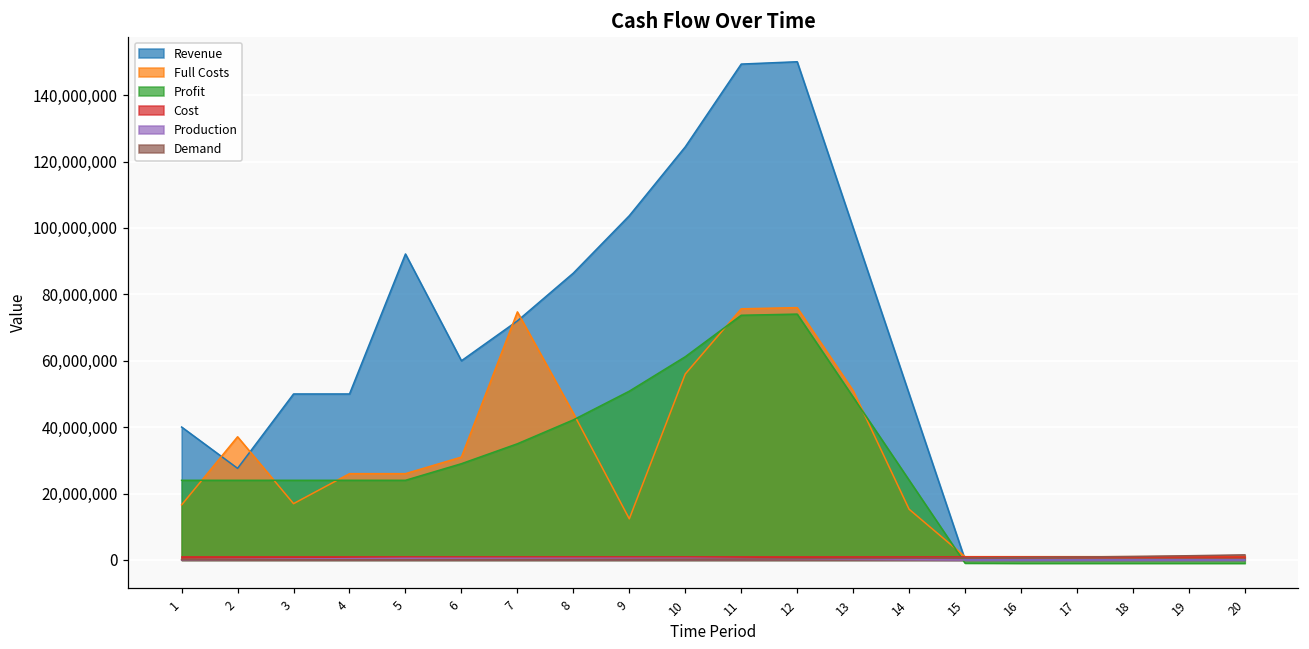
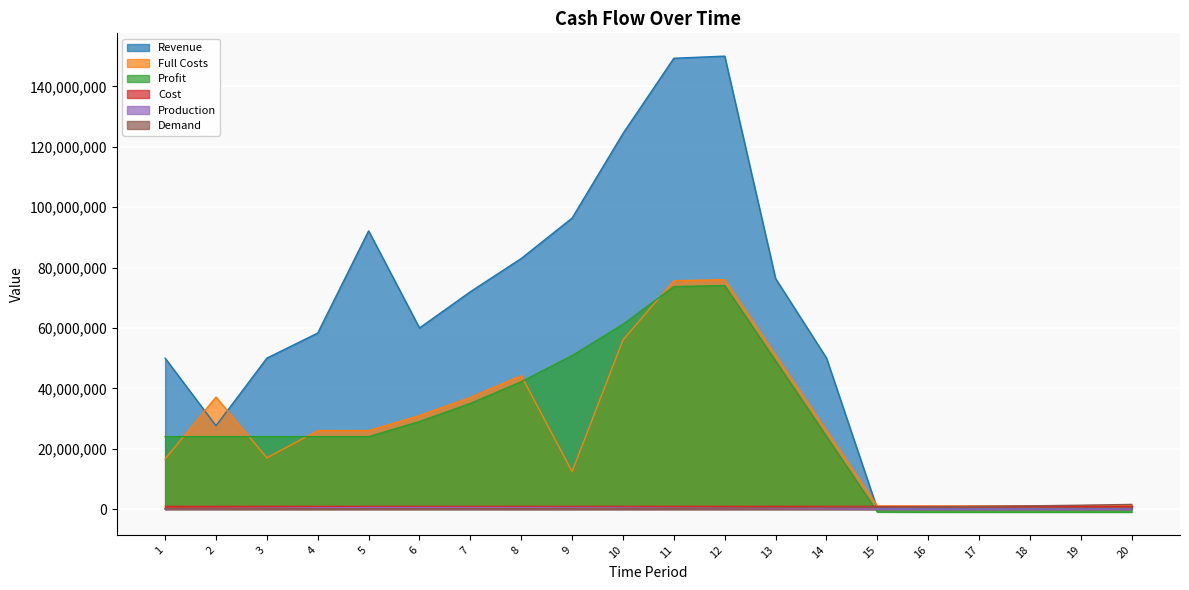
Revenue, 1: 40,000,000 -> 50,000,000
Revenue, 4: 50,000,000 -> 58,000,000
Full Costs, 7: 75,000,000 -> 37,000,000
Revenue, 8: 86,000,000 -> 83,000,000
Revenue, 9: 104,000,000 -> 96,000,000
Revenue, 13: 100,000,000 -> 76,000,000
Full Costs, 14: 15,000,000 -> 26,000,000
